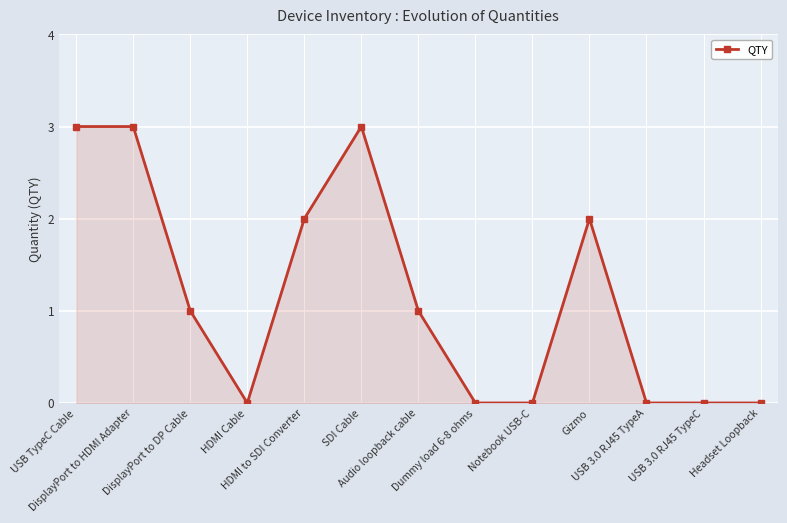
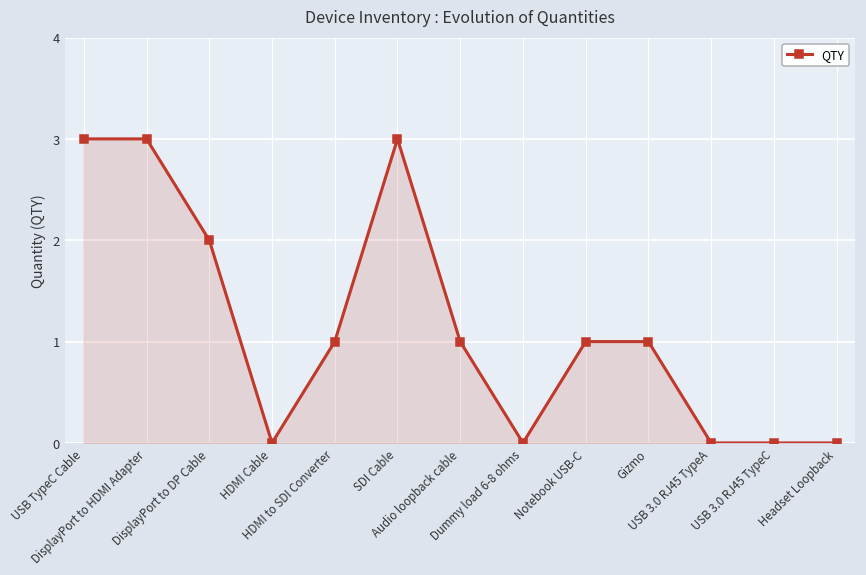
DisplayPort to DP Cable: 1 -> 2
HDMI to SDI Converter: 2 -> 1
Notebook USB-C: 0 -> 1
Gizmo: 2 -> 1
